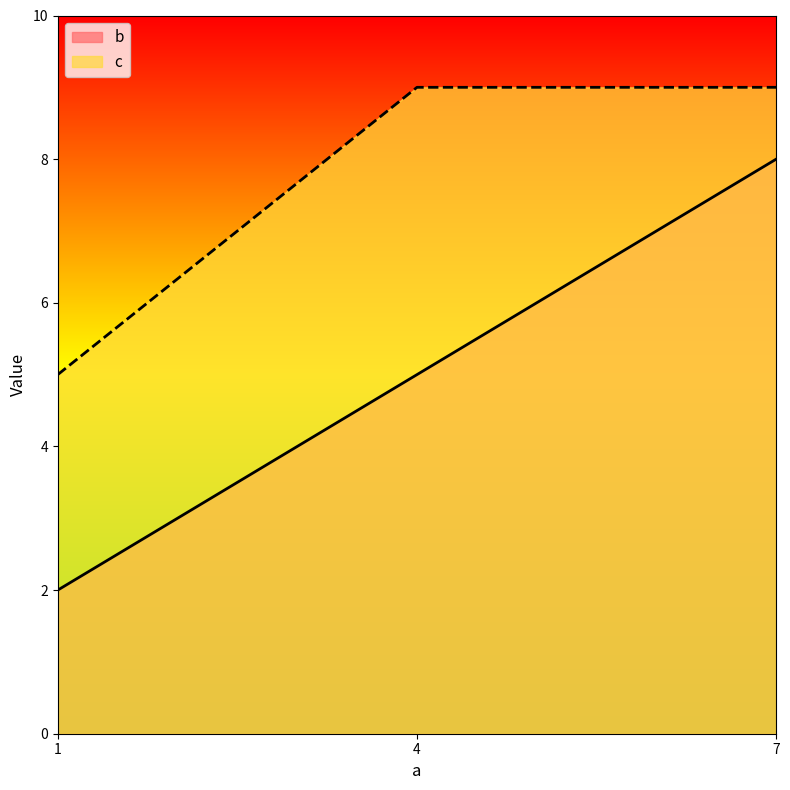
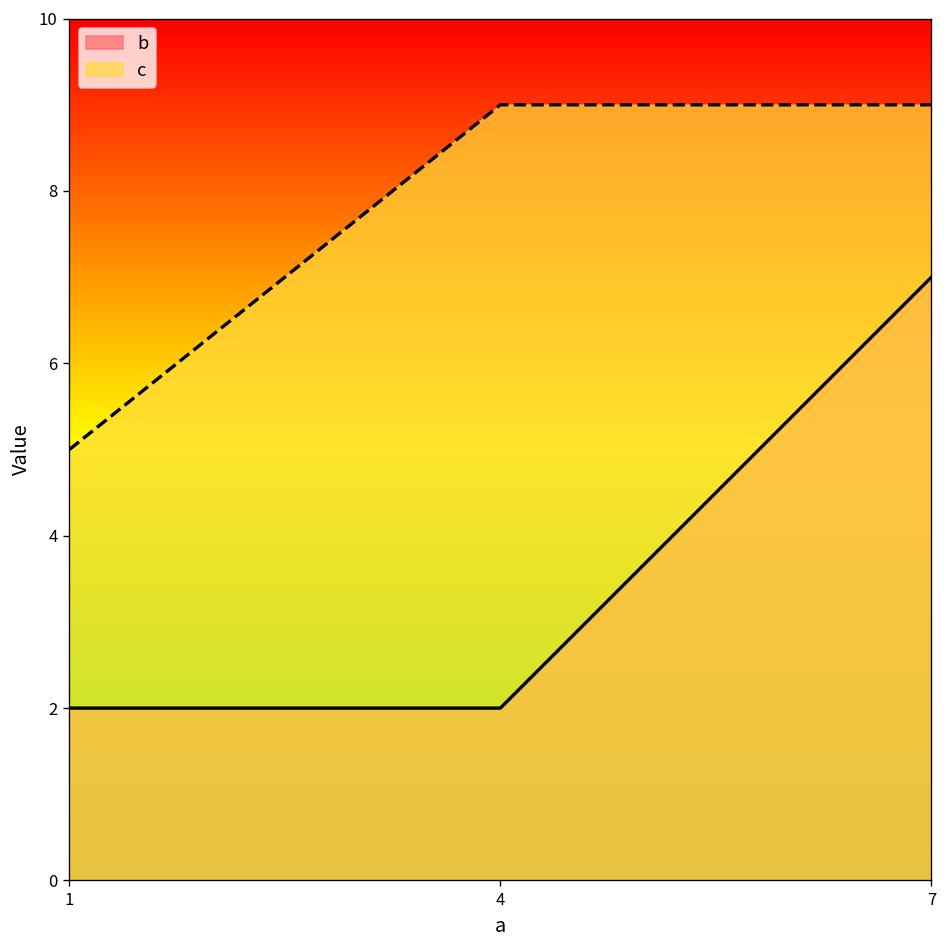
b, 4: 5 -> 2
b, 7: 8 -> 7
